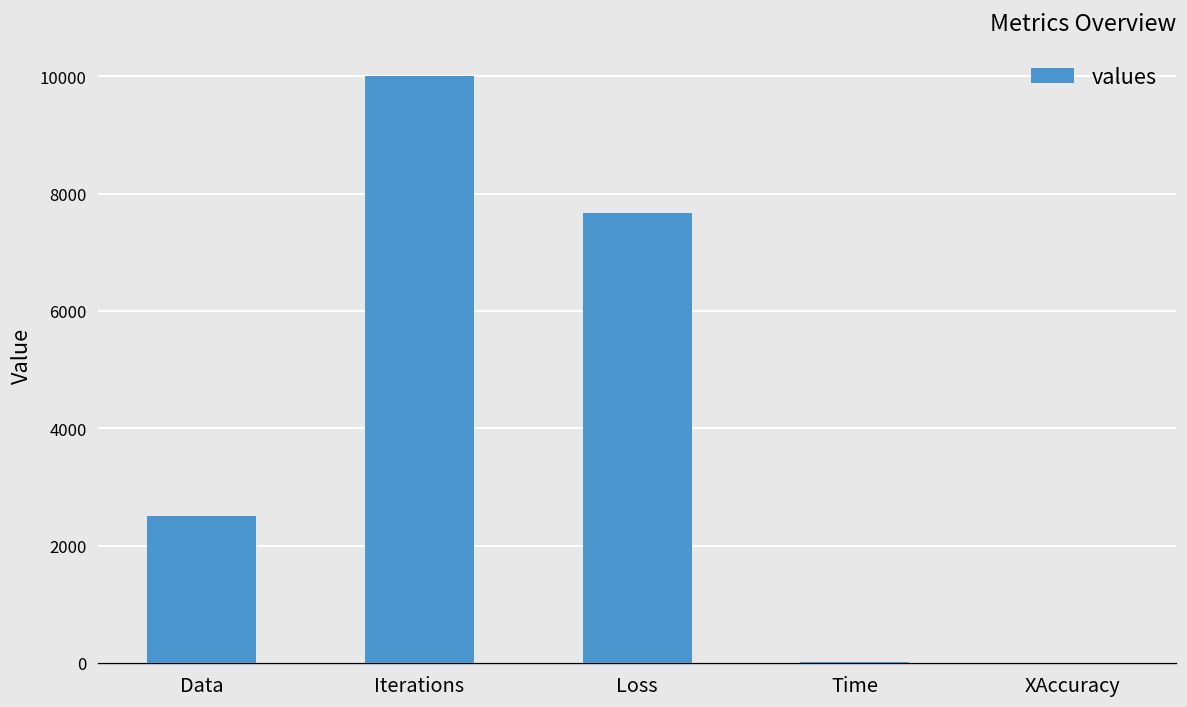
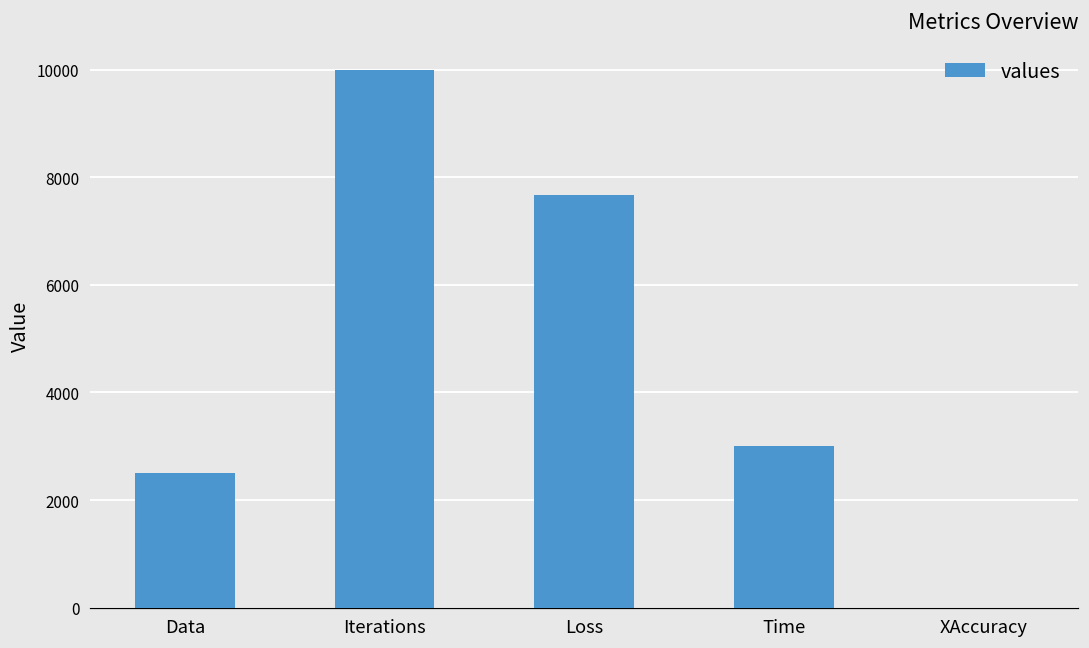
Time: 0 -> 3000
